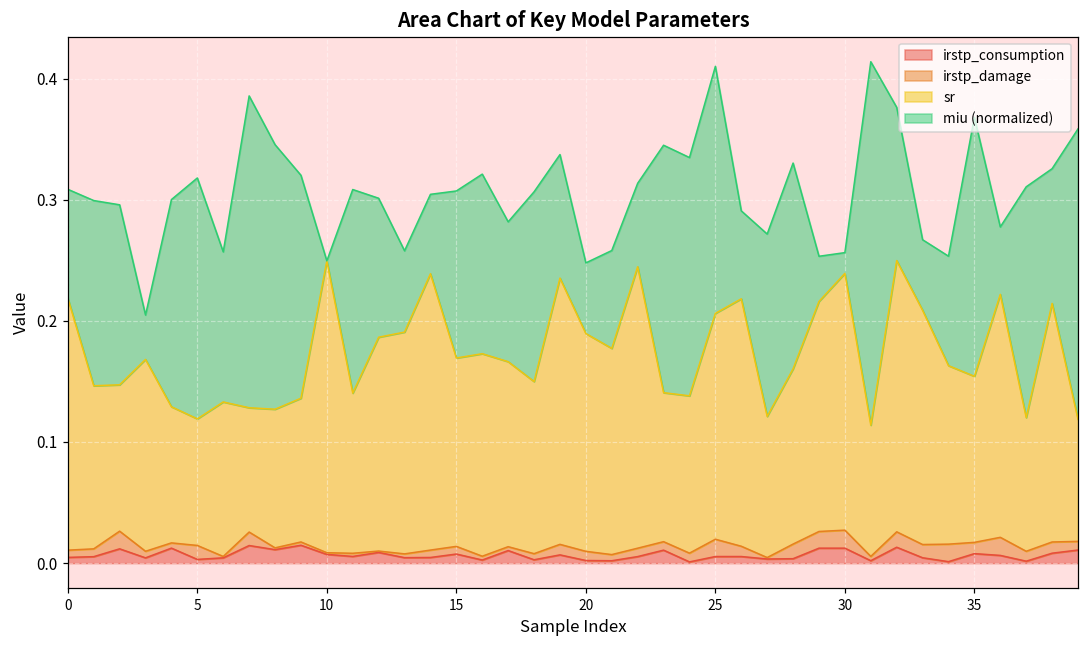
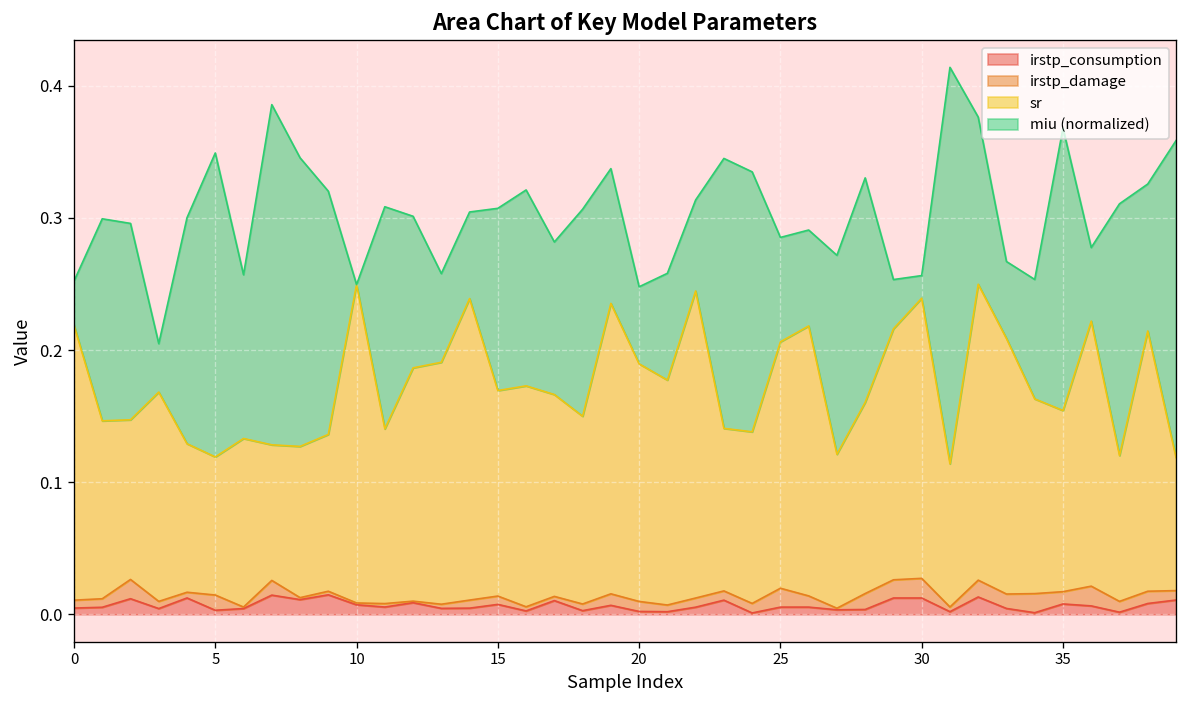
miu (normalized), 0: 0.090 -> 0.033
miu (normalized), 5: 0.199 -> 0.230
miu (normalized), 25: 0.204 -> 0.079
